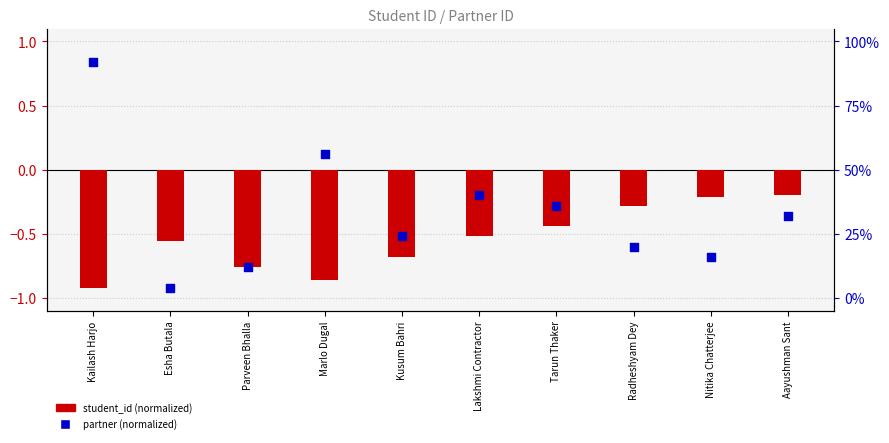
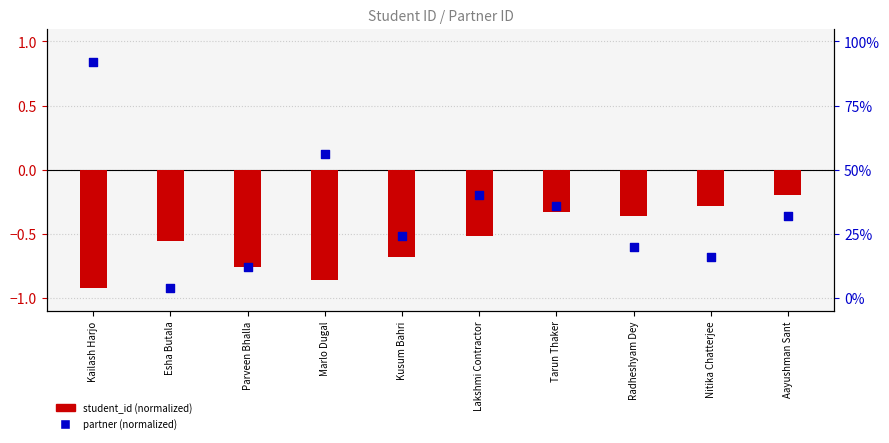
student_id (normalized), Tarun Thaker: -0.44 -> -0.33
student_id (normalized), Radheshyam Dey: -0.28 -> -0.36
student_id (normalized), Nitika Chatterjee: -0.22 -> -0.28
